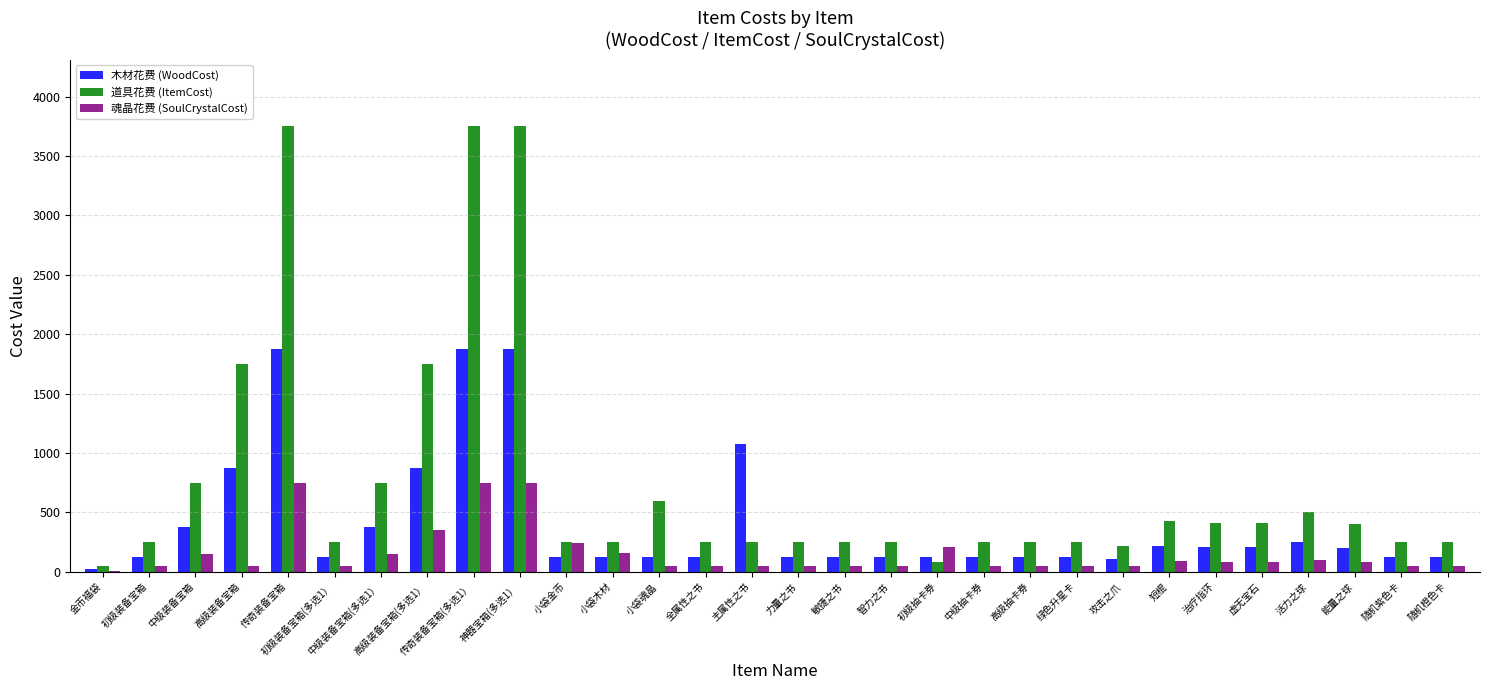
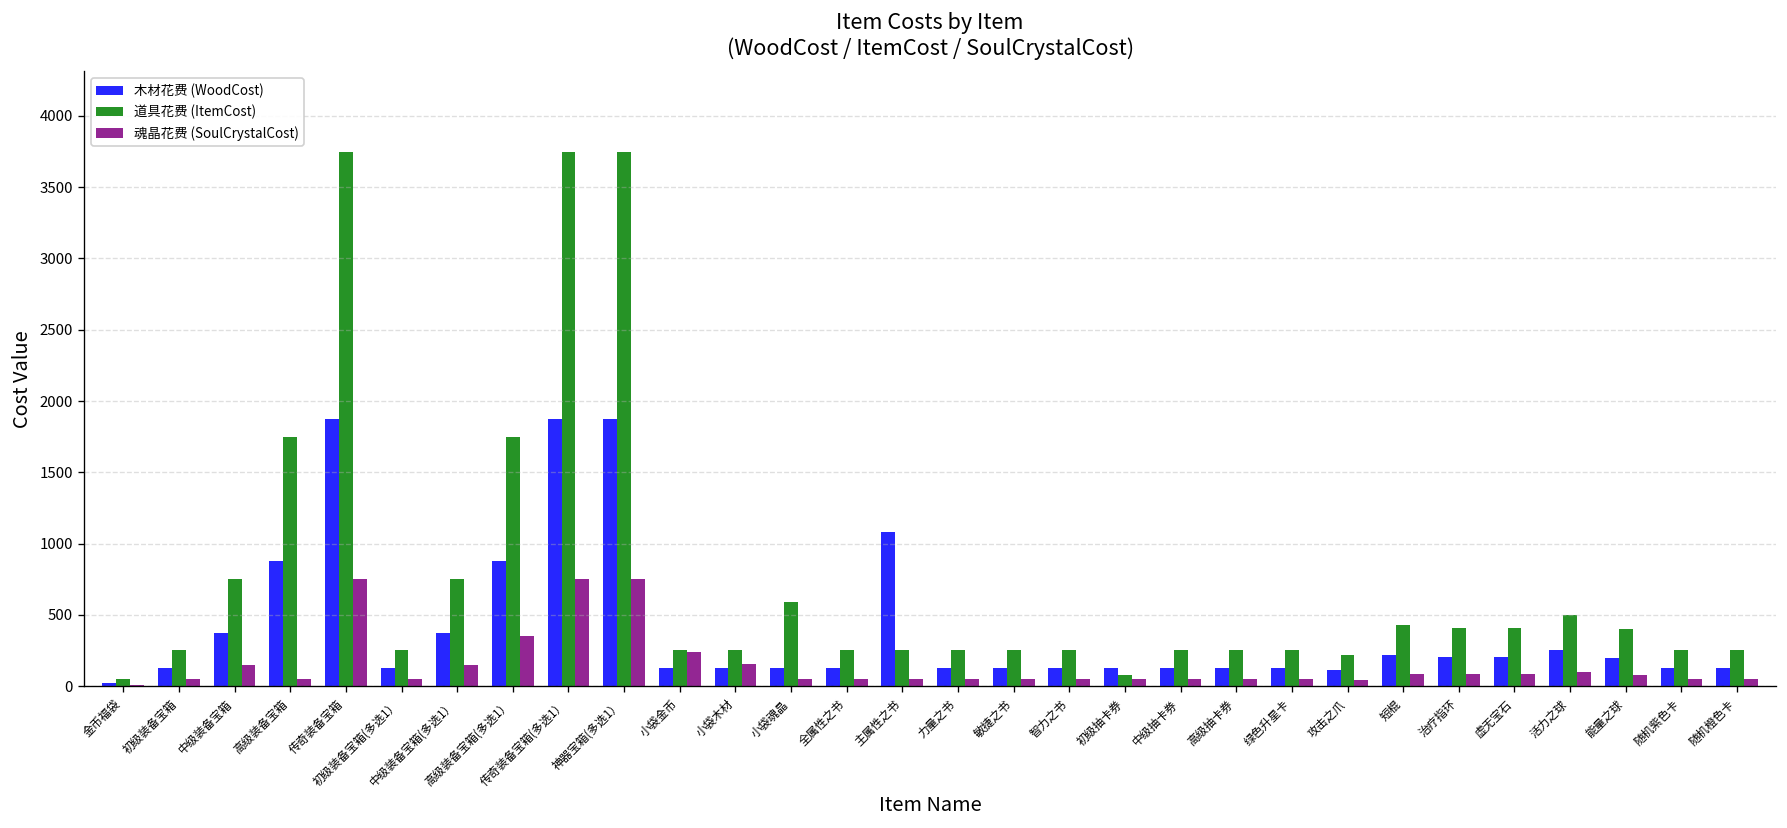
魂晶花费 (SoulCrystalCost), 初级抽卡券: 210 -> 50
